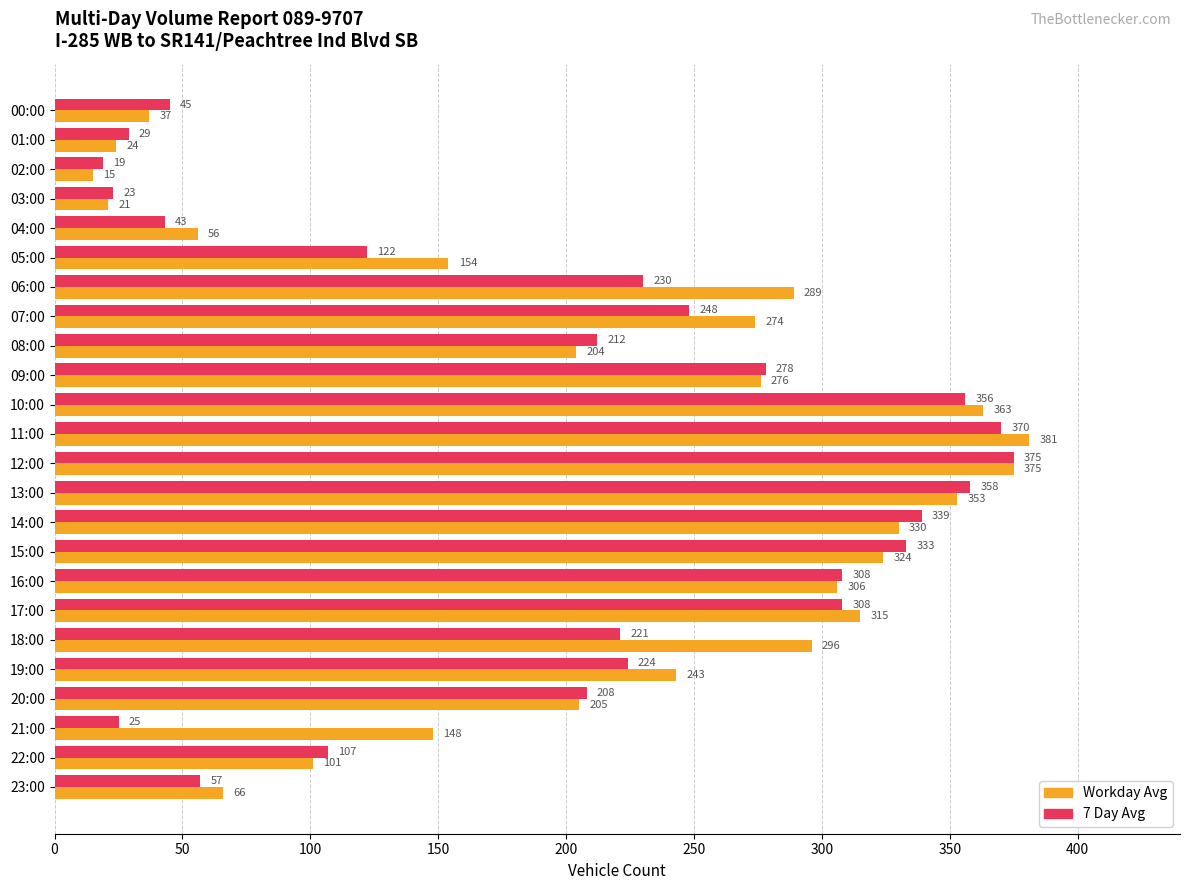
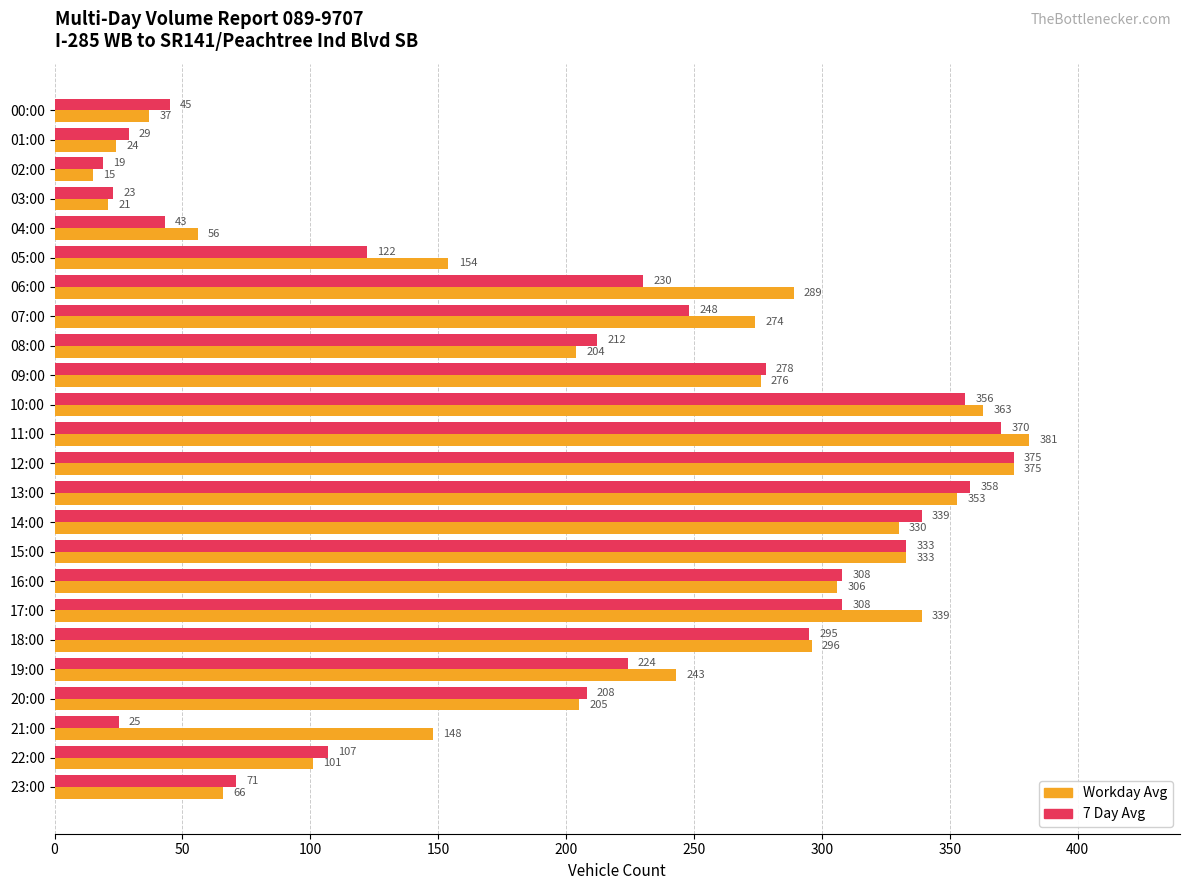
Workday Avg, 15:00: 324 -> 333
Workday Avg, 17:00: 315 -> 339
7 Day Avg, 18:00: 221 -> 295
7 Day Avg, 23:00: 57 -> 71
